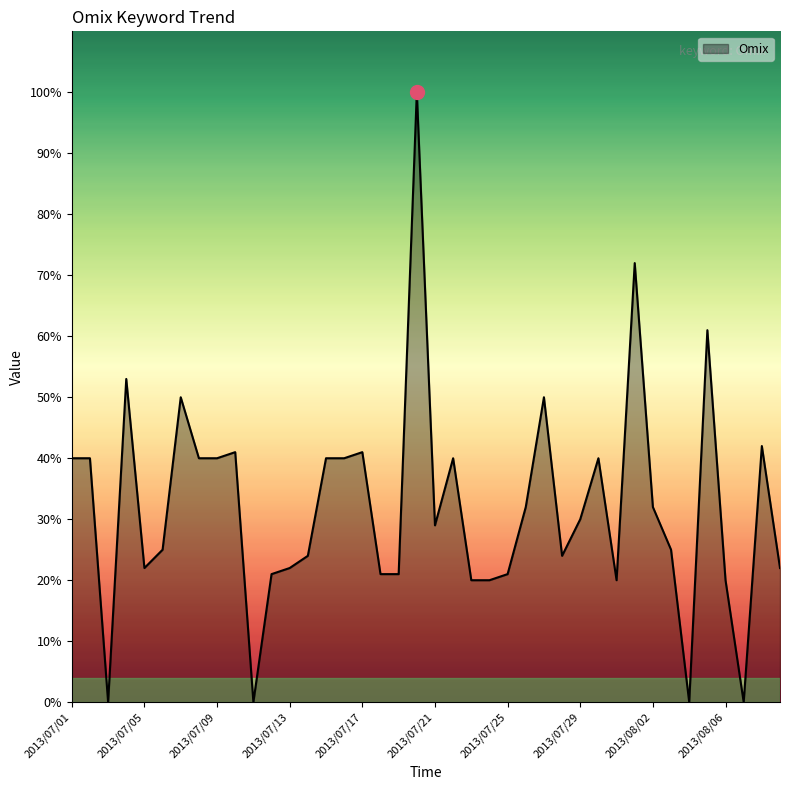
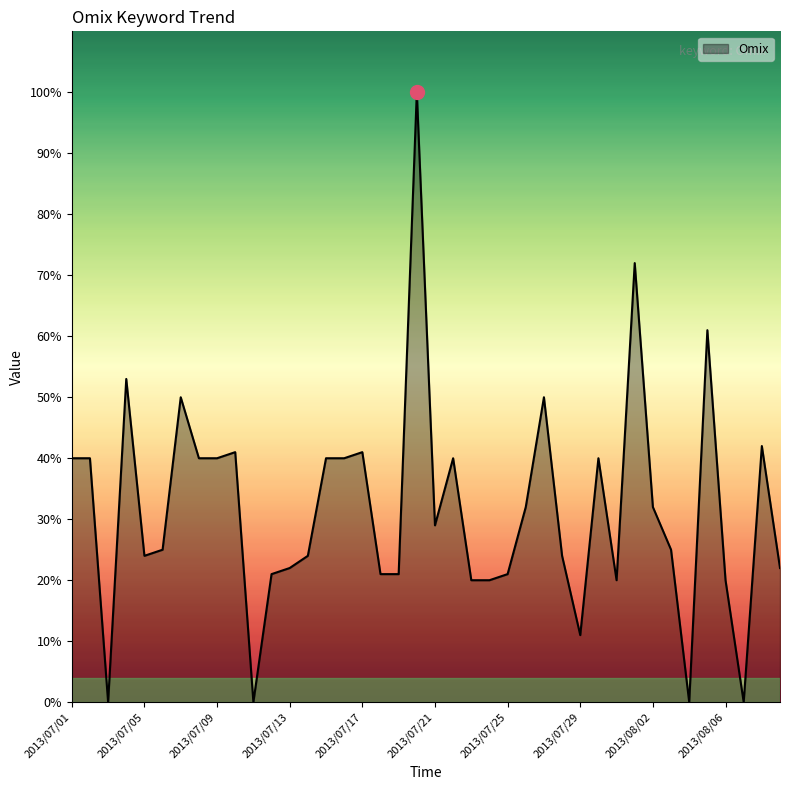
Omix, 2013/07/05: 22% -> 24%
Omix, 2013/07/29: 30% -> 11%
